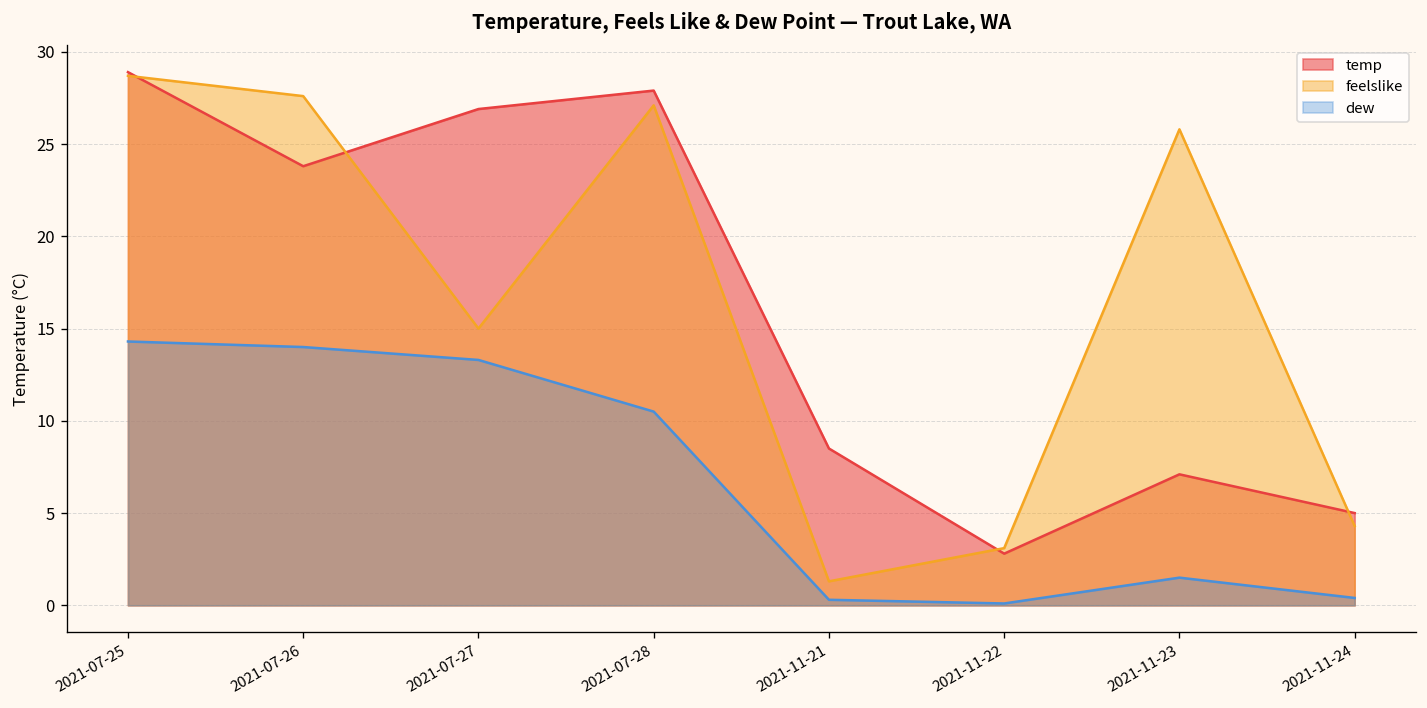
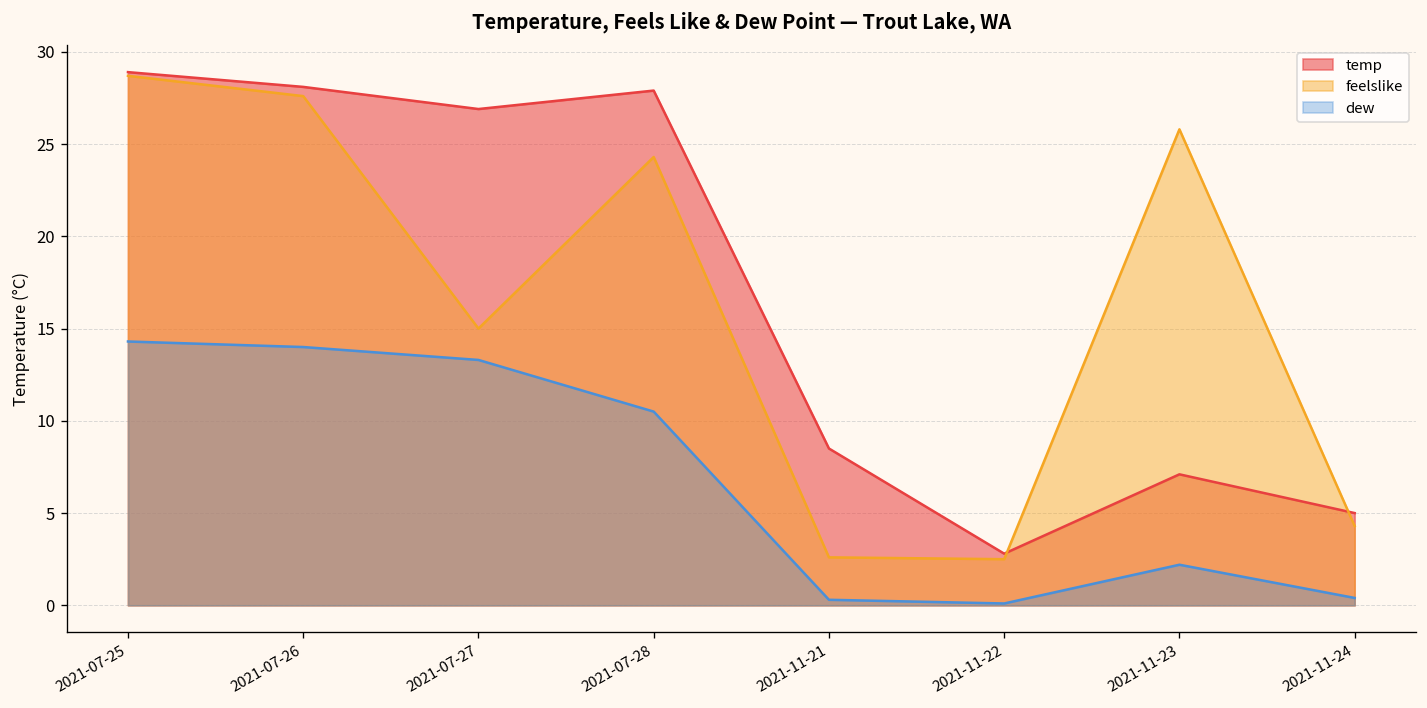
temp, 2021-07-26: 23.8 -> 28.1
feelslike, 2021-07-28: 27.1 -> 24.3
feelslike, 2021-11-21: 1.3 -> 2.6
feelslike, 2021-11-22: 3.1 -> 2.5
dew, 2021-11-23: 1.5 -> 2.2
